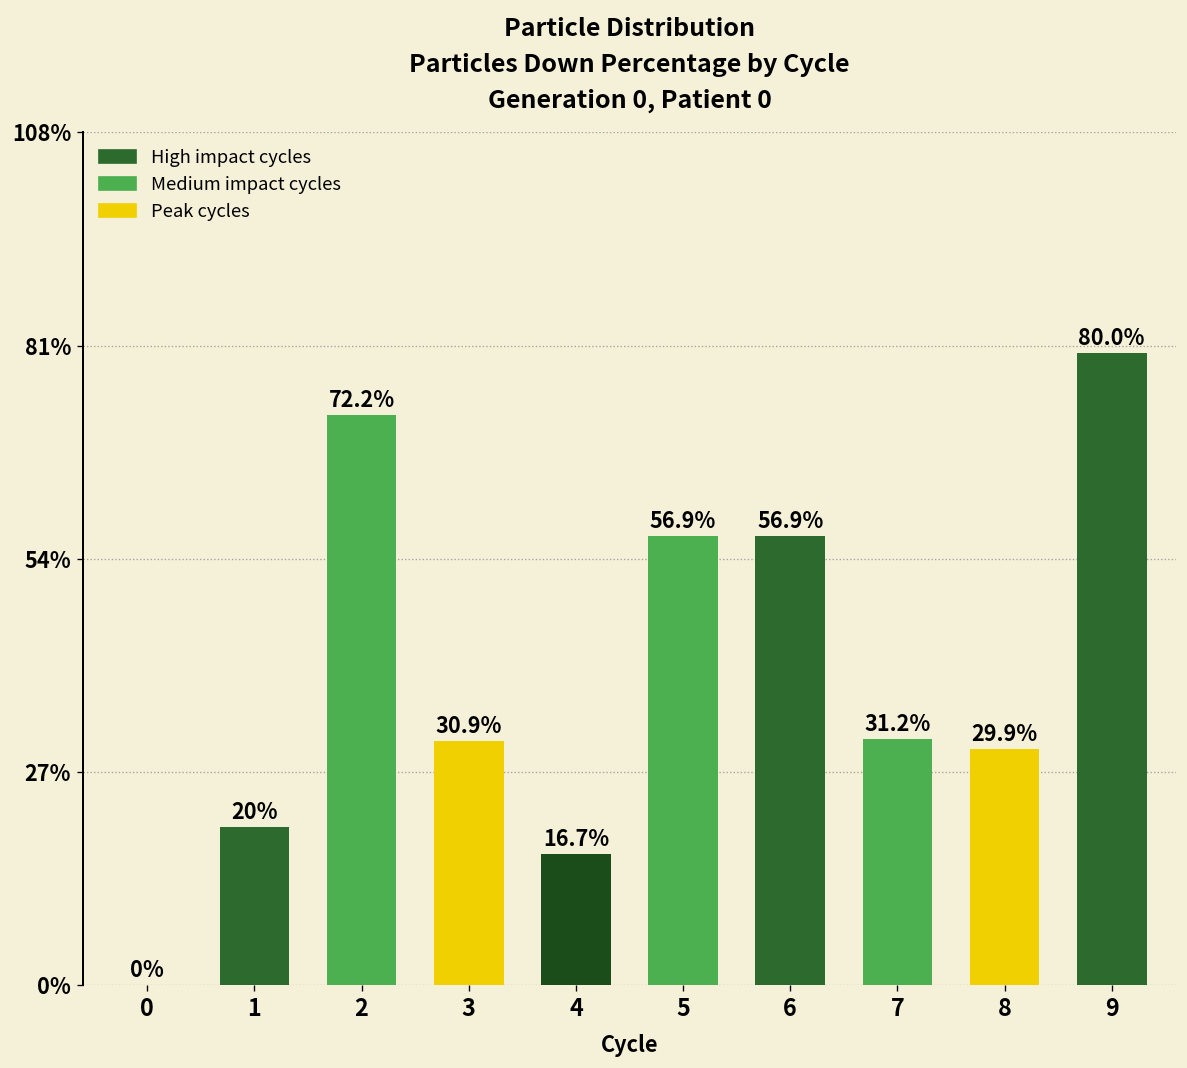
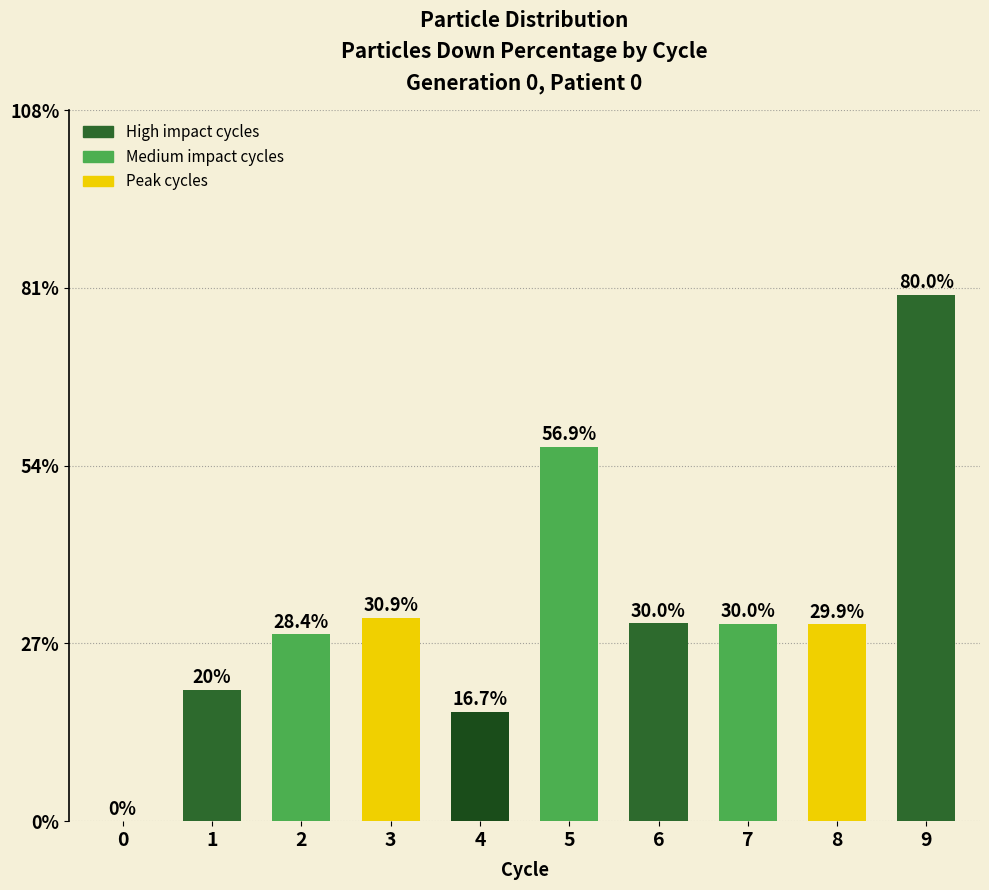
2: 72.2% -> 28.4%
6: 56.9% -> 30.0%
7: 31.2% -> 30.0%
